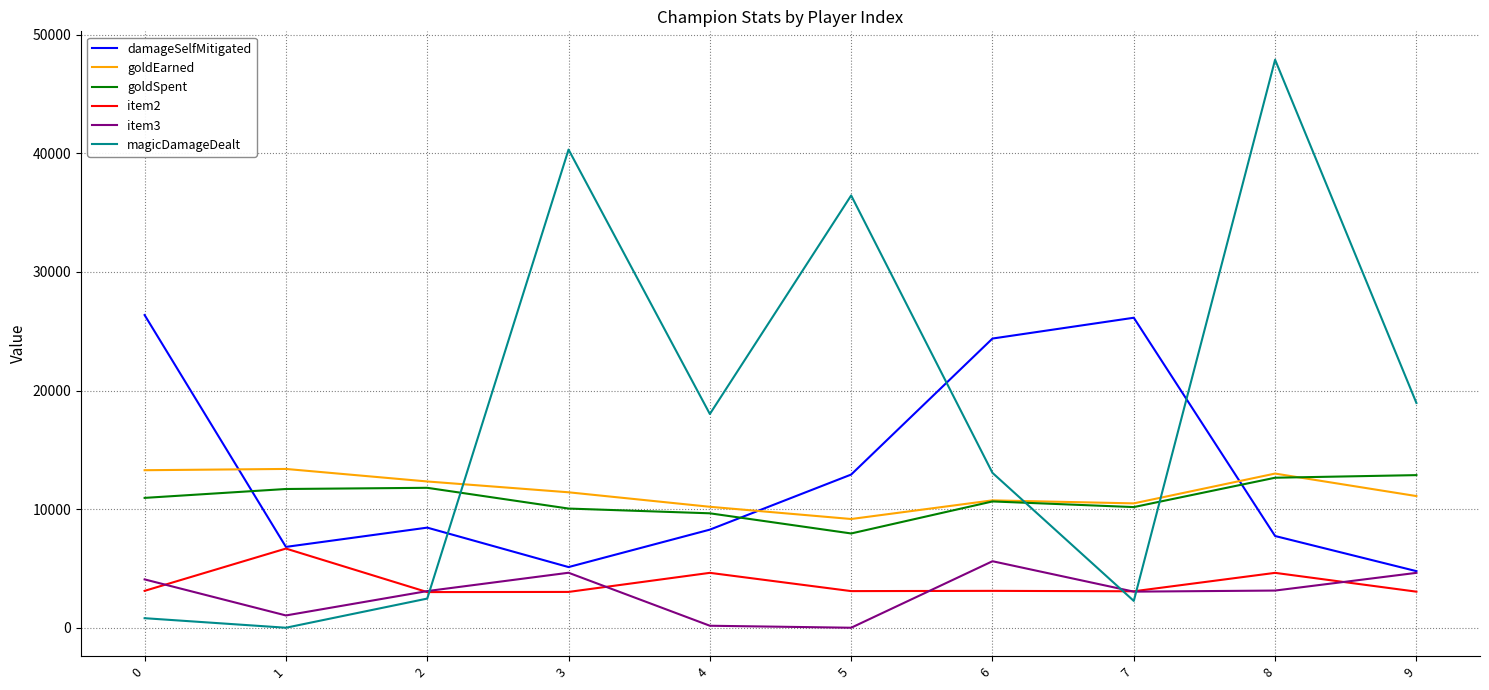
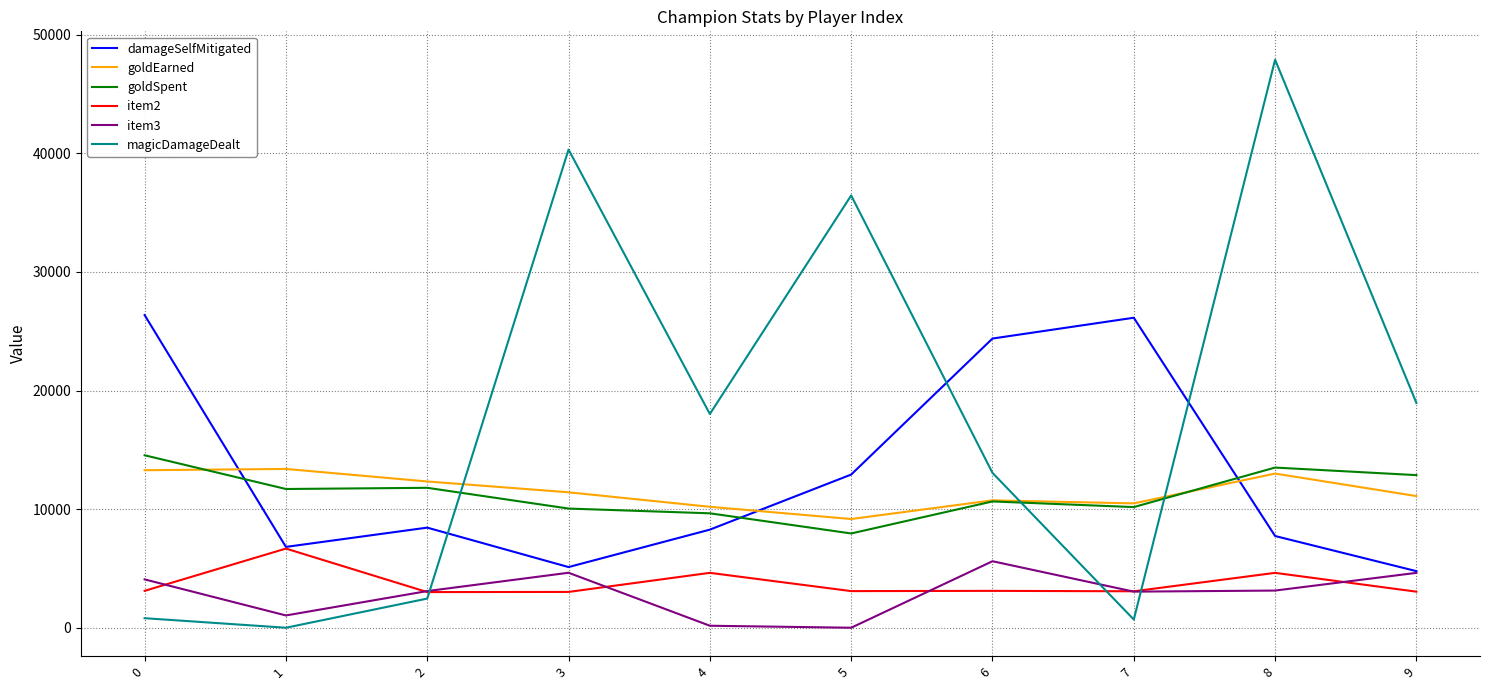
goldSpent, 0: 11000 -> 14500
magicDamageDealt, 7: 2300 -> 700
goldSpent, 8: 12700 -> 13500
